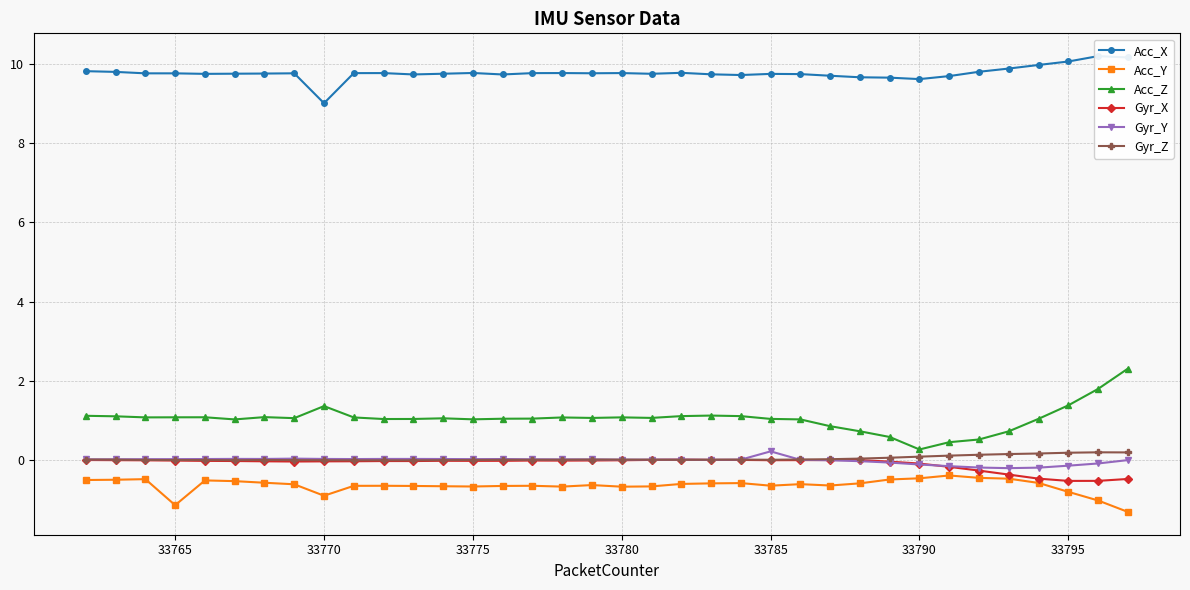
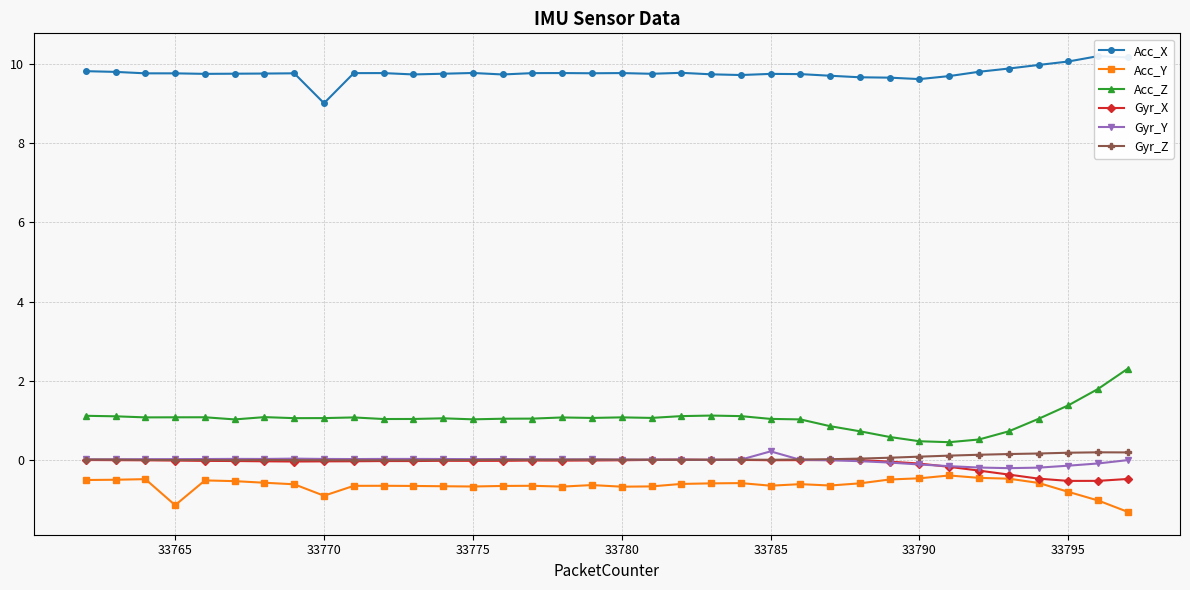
Acc_Z, 33770: 1.4 -> 1.1
Acc_Z, 33790: 0.3 -> 0.5
